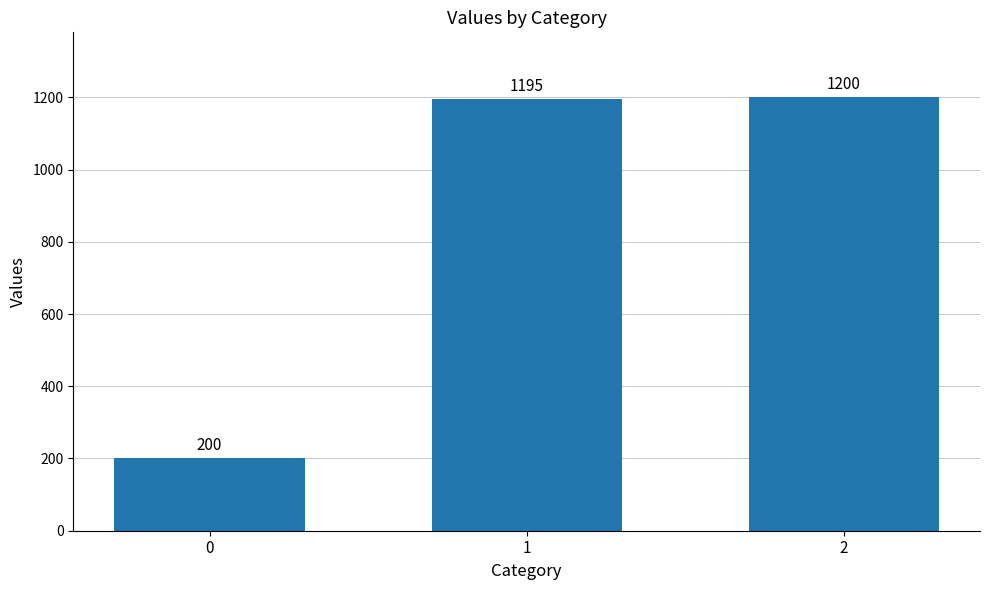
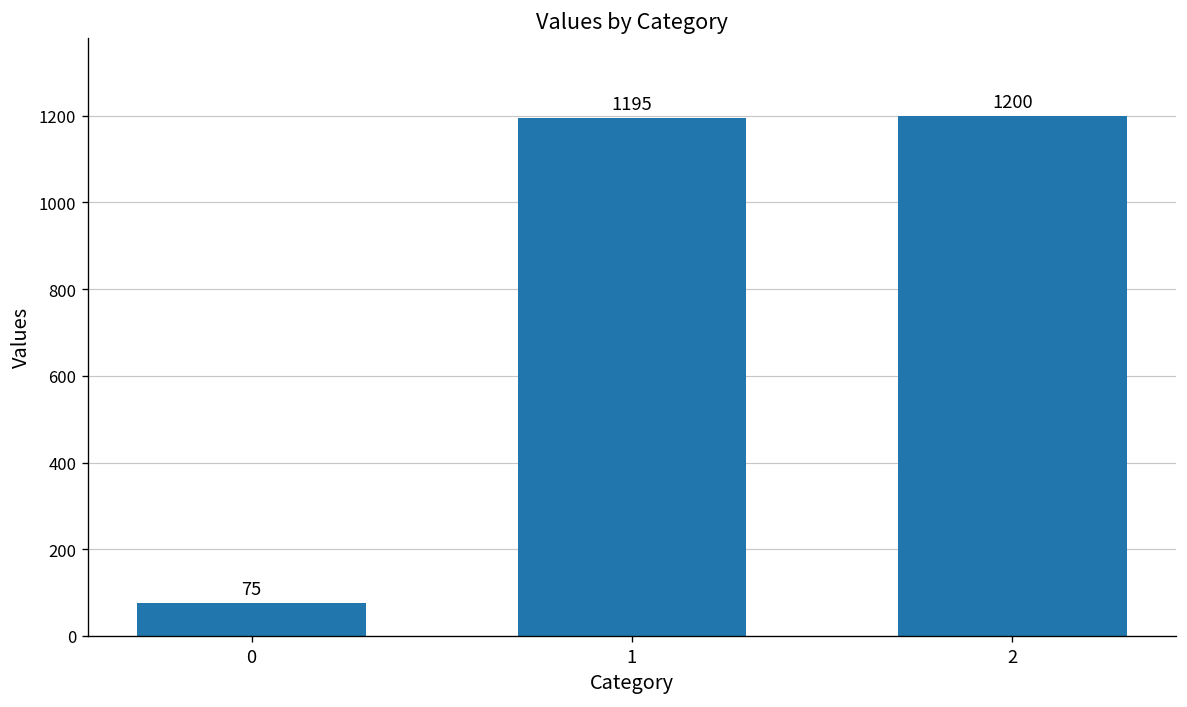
0: 200 -> 75
